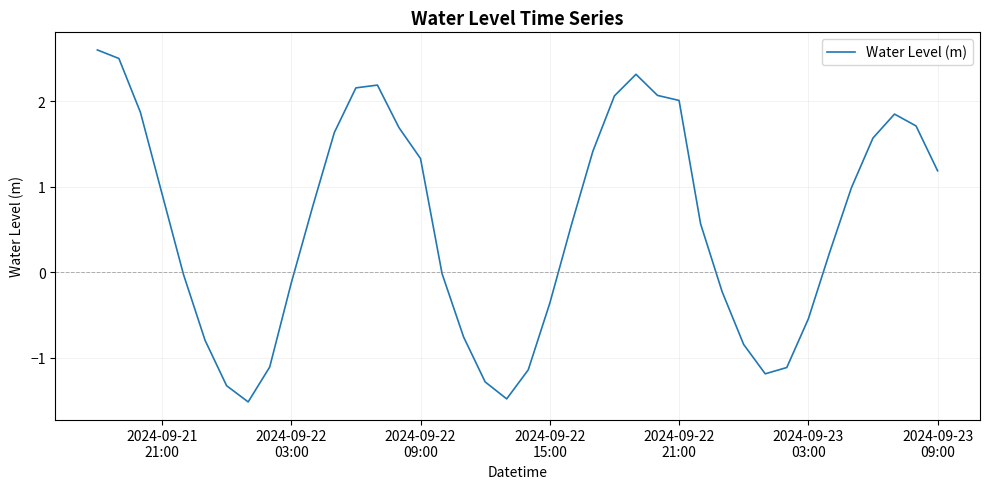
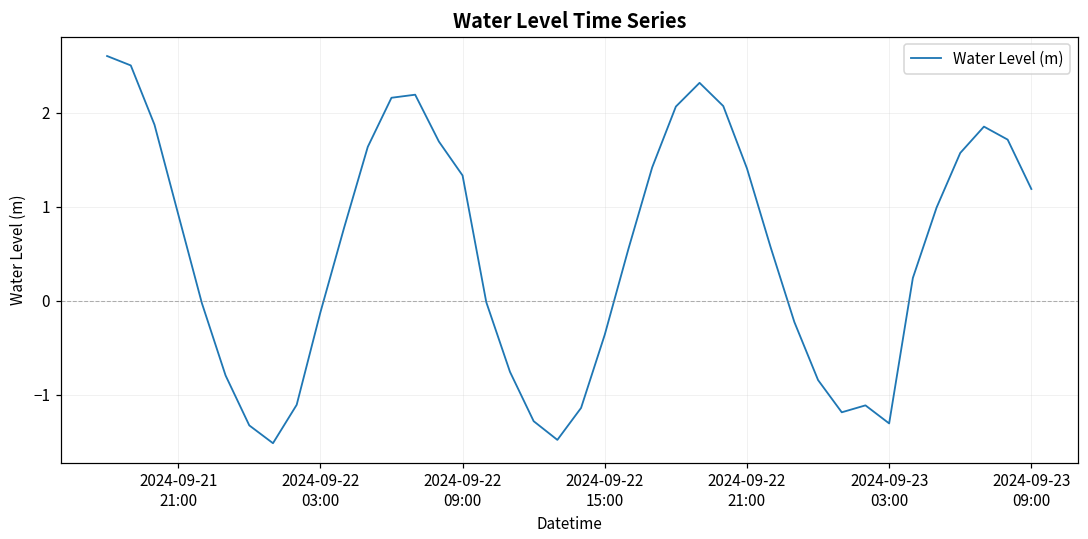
2024-09-22 21:00: 2.0 -> 1.4
2024-09-23 03:00: -0.5 -> -1.3
